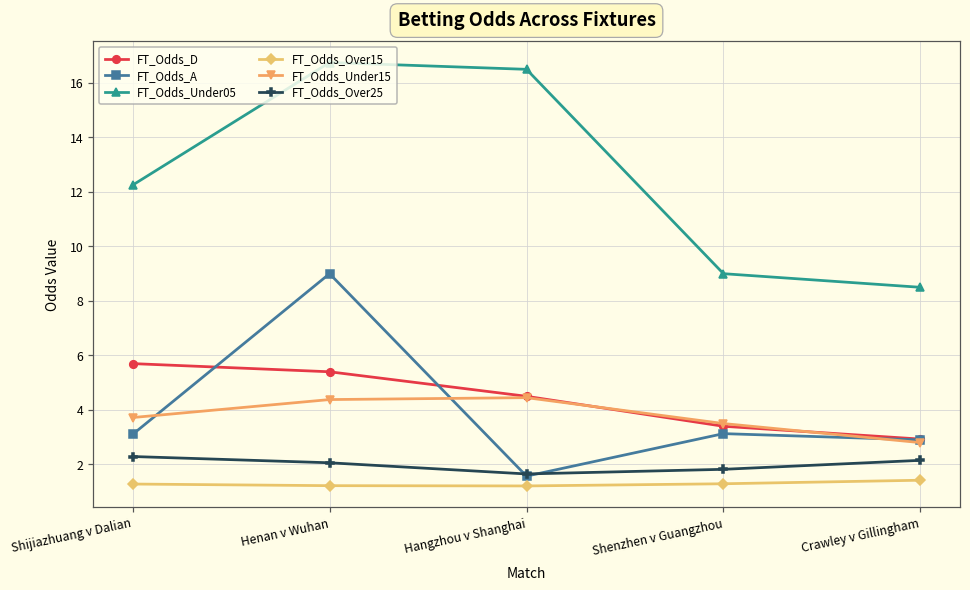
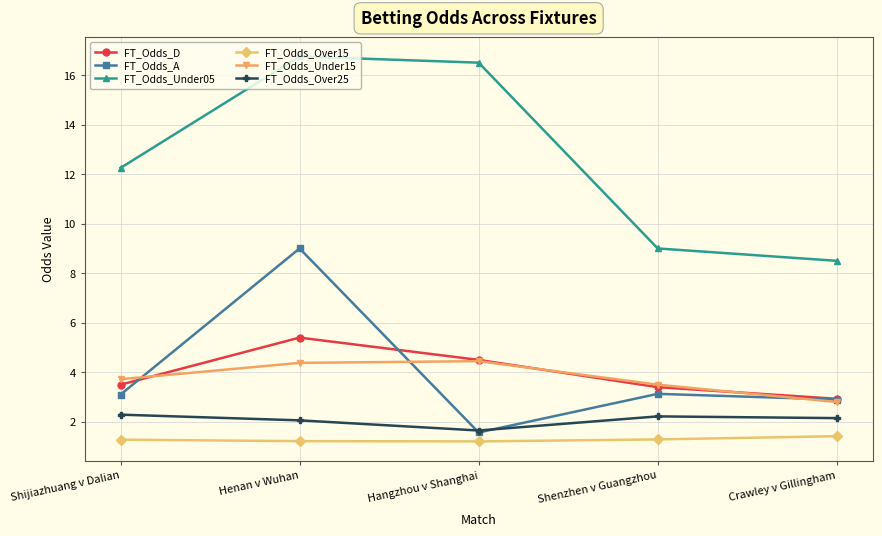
FT_Odds_D, Shijiazhuang v Dalian: 5.7 -> 3.5
FT_Odds_Over25, Shenzhen v Guangzhou: 1.8 -> 2.2
